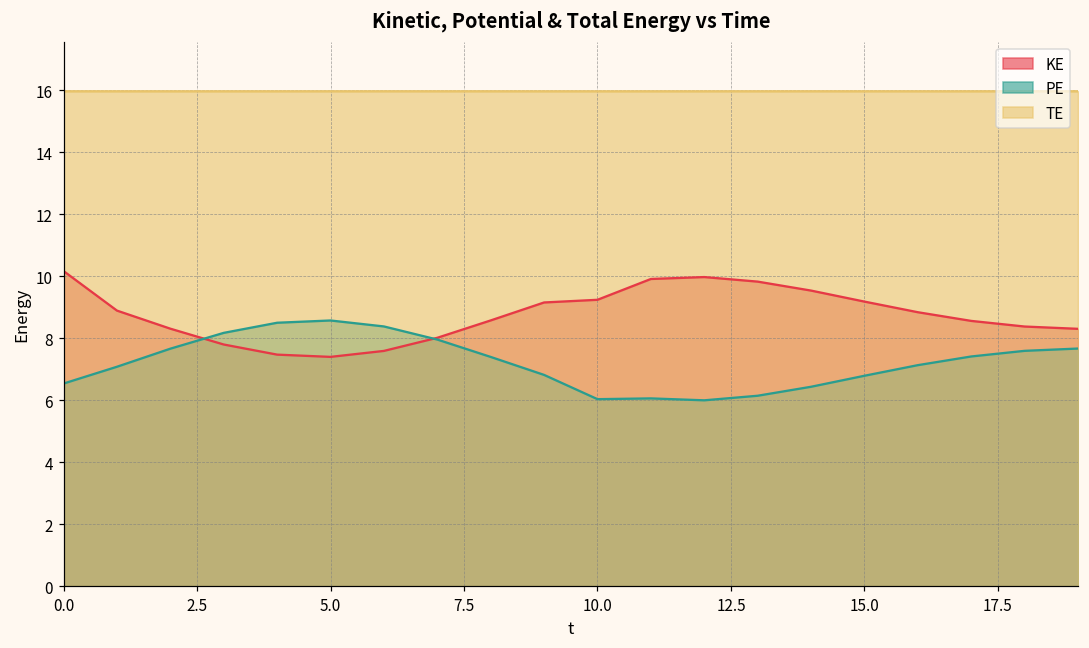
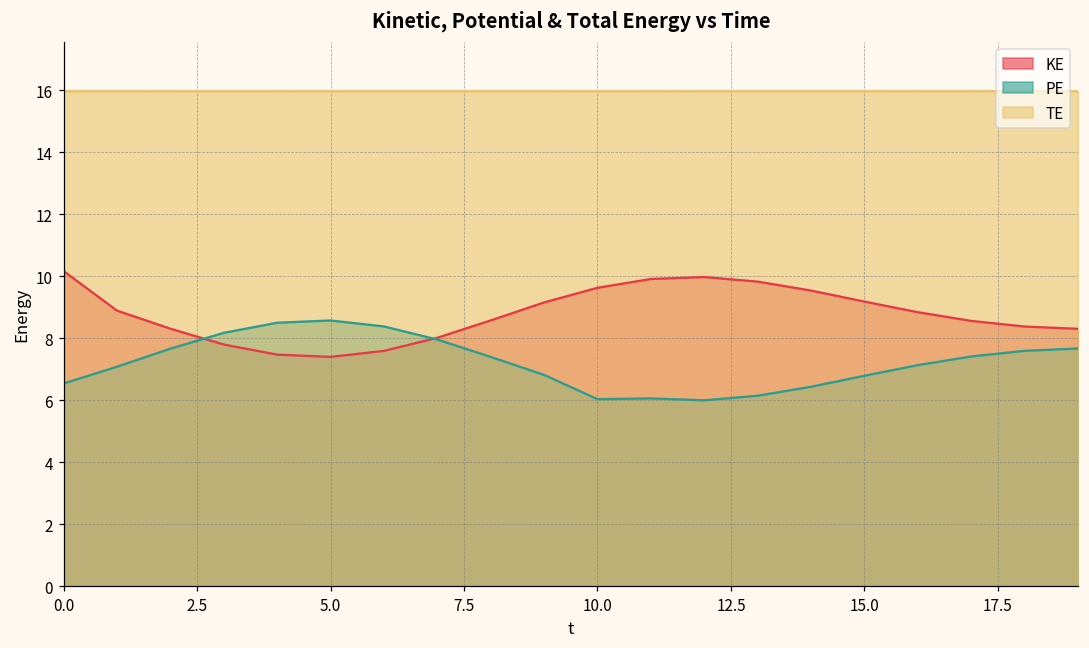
KE, 10.0: 9.2 -> 9.6
